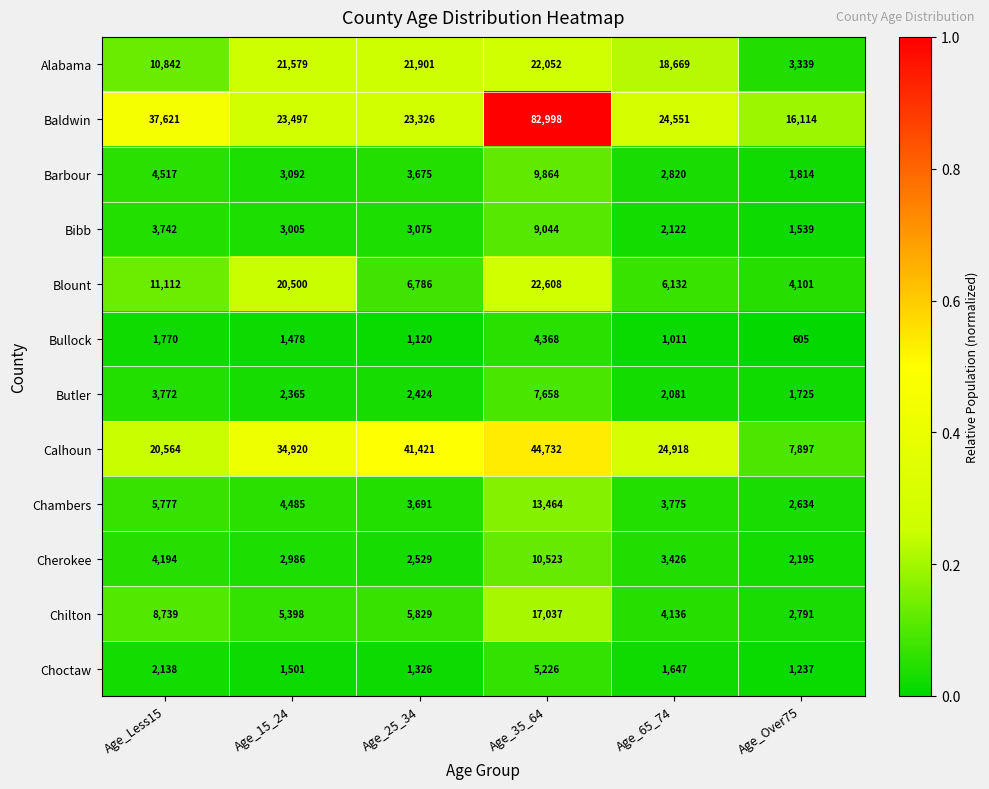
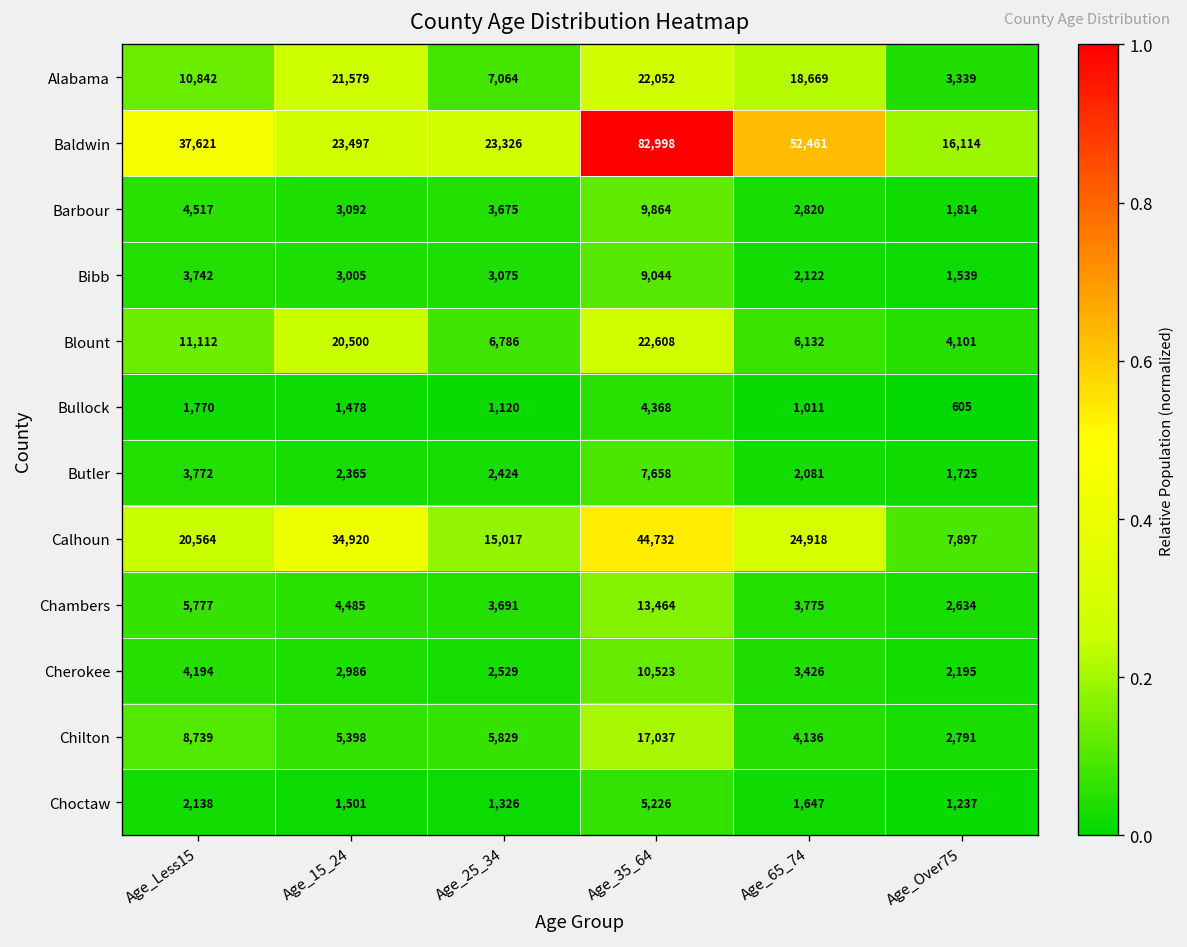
Alabama, Age_25_34: 21,901 -> 7,064
Baldwin, Age_65_74: 24,551 -> 52,461
Calhoun, Age_25_34: 41,421 -> 15,017
